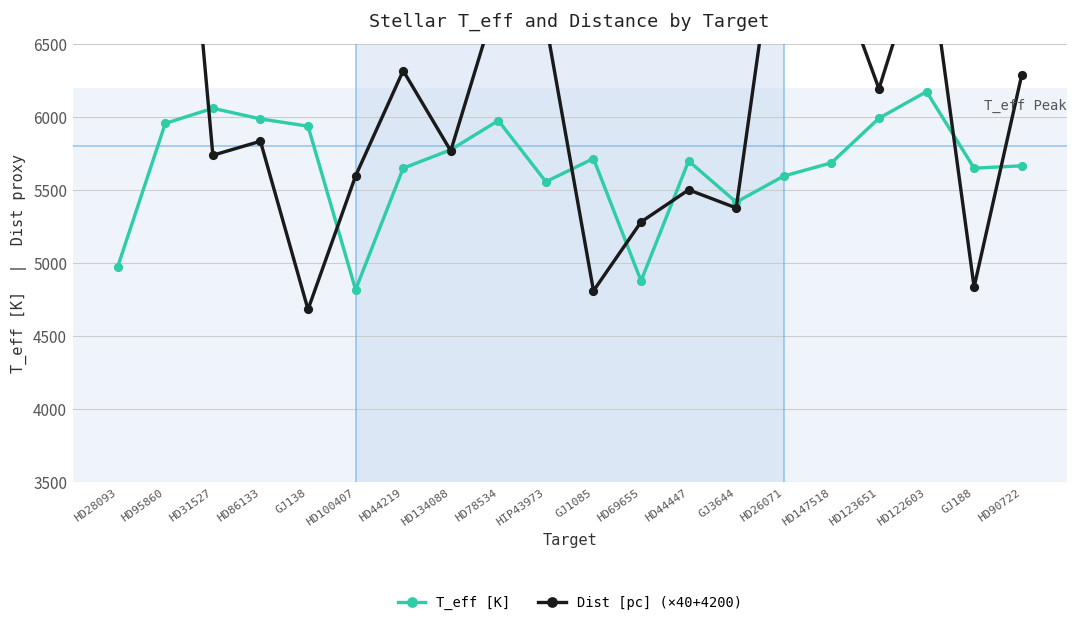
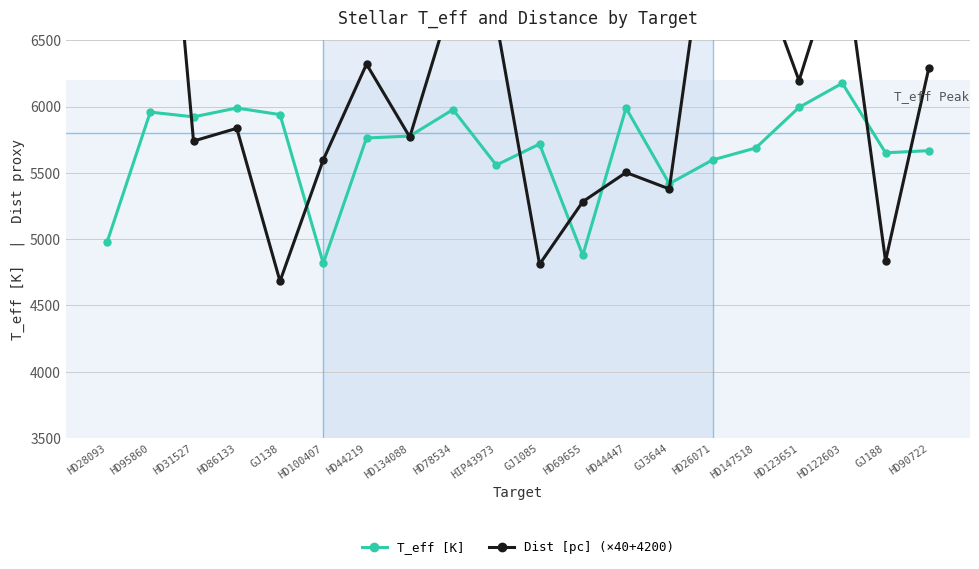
T_eff [K], HD31527: 6060 -> 5920
T_eff [K], HD44219: 5650 -> 5760
T_eff [K], HD44447: 5700 -> 5990
